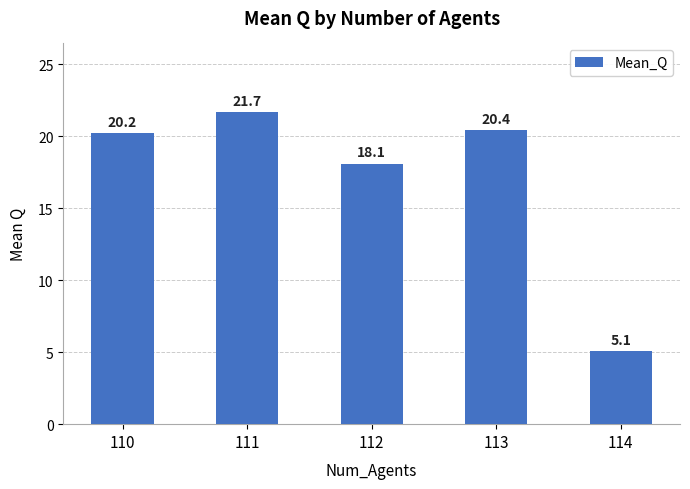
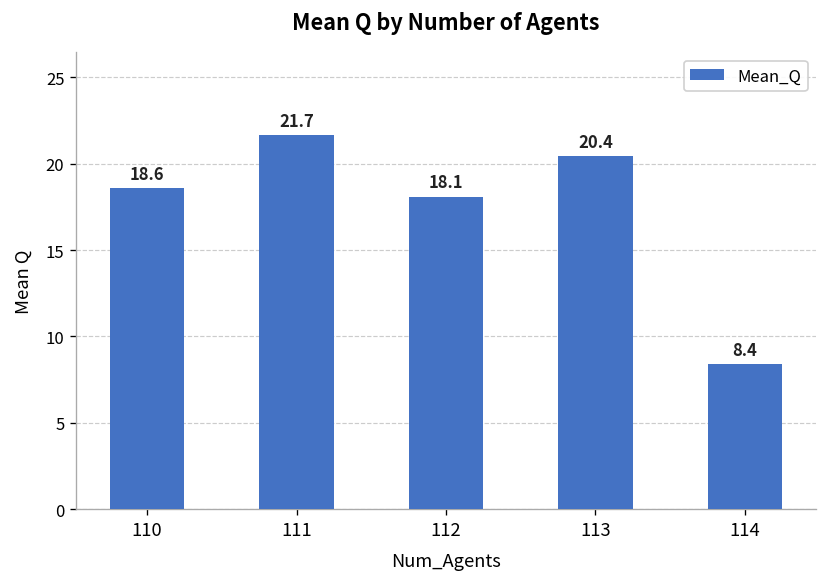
110: 20.2 -> 18.6
114: 5.1 -> 8.4
